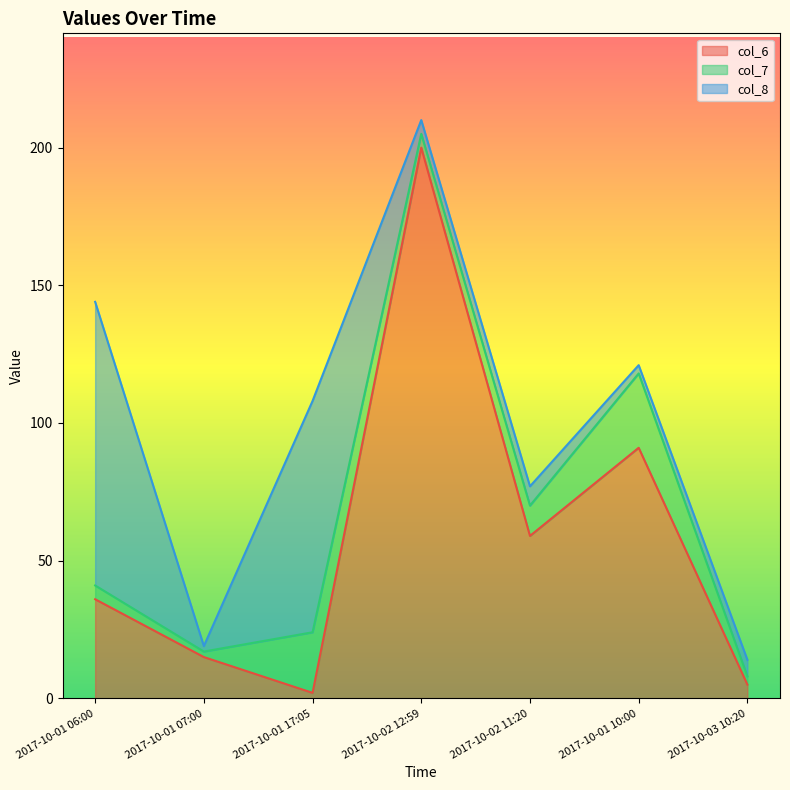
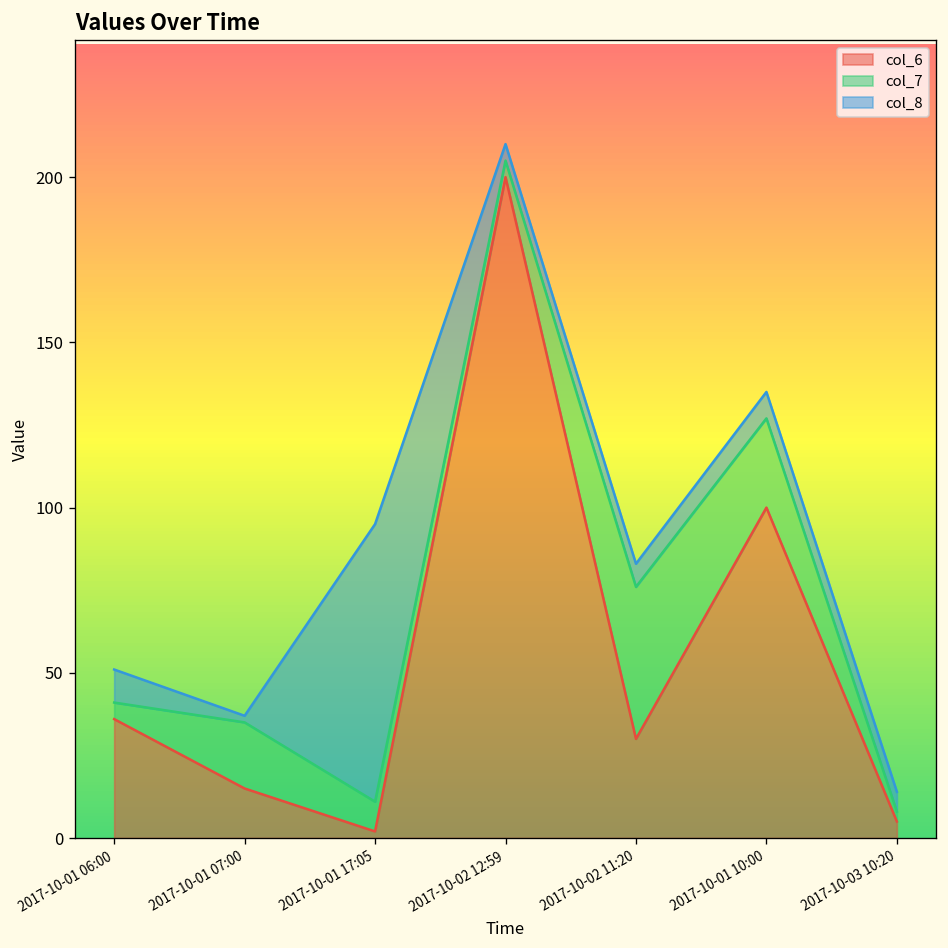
col_8, 2017-10-01 06:00: 103 -> 10
col_7, 2017-10-01 07:00: 2 -> 20
col_7, 2017-10-01 17:05: 22 -> 9
col_6, 2017-10-02 11:20: 59 -> 30
col_7, 2017-10-02 11:20: 11 -> 46
col_6, 2017-10-01 10:00: 91 -> 100
col_8, 2017-10-01 10:00: 3 -> 8
